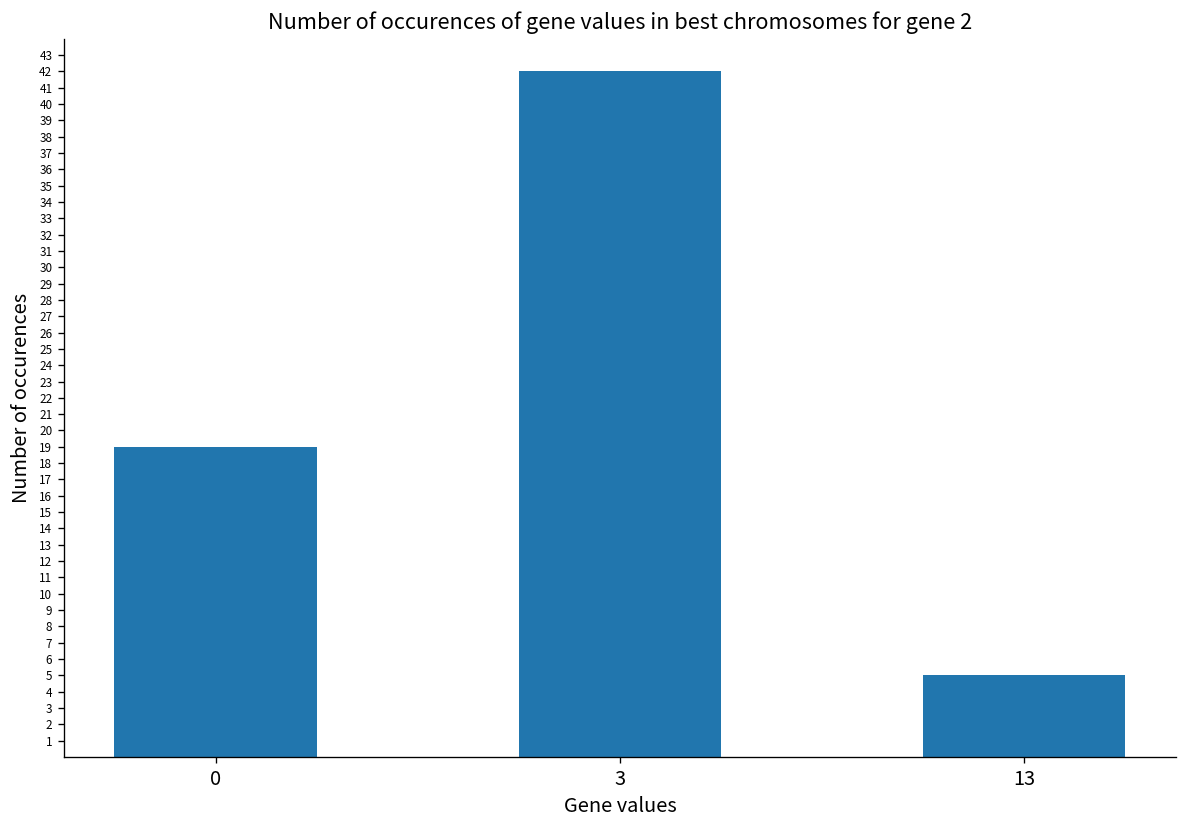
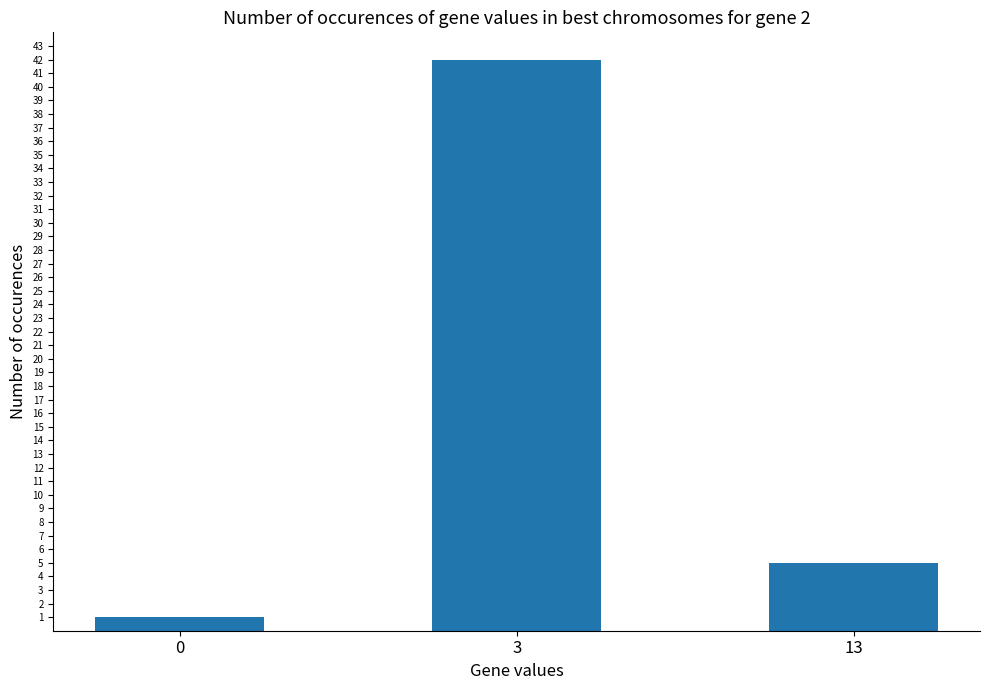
0: 19 -> 1
